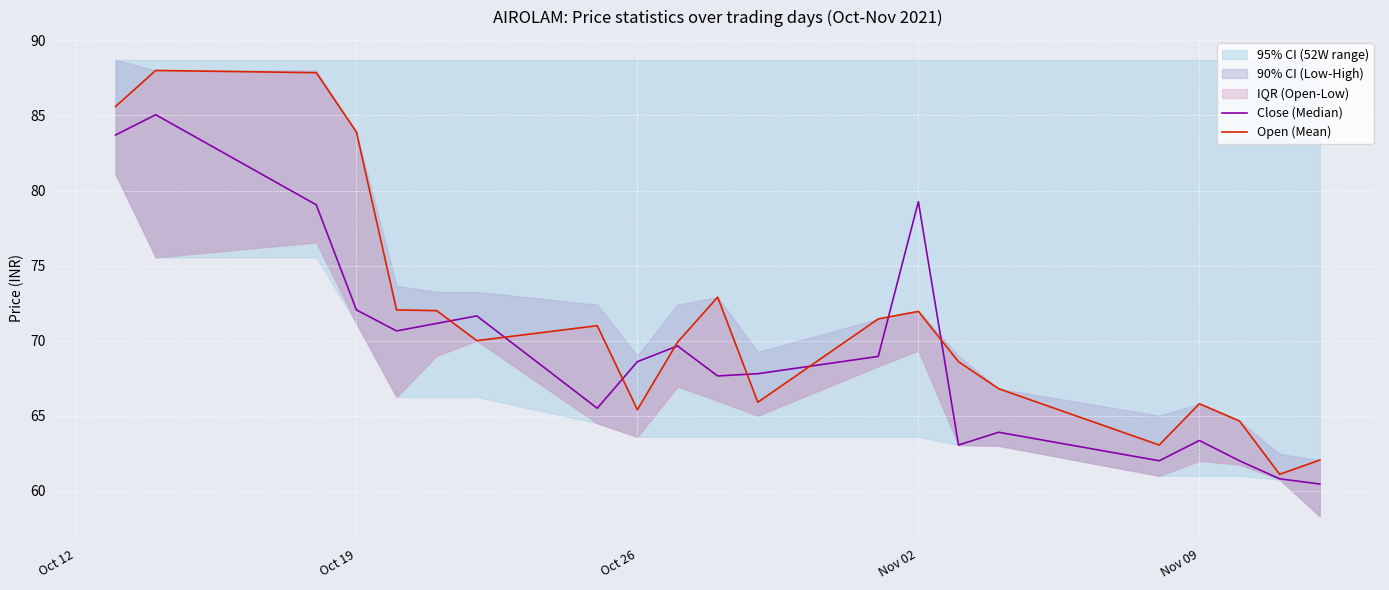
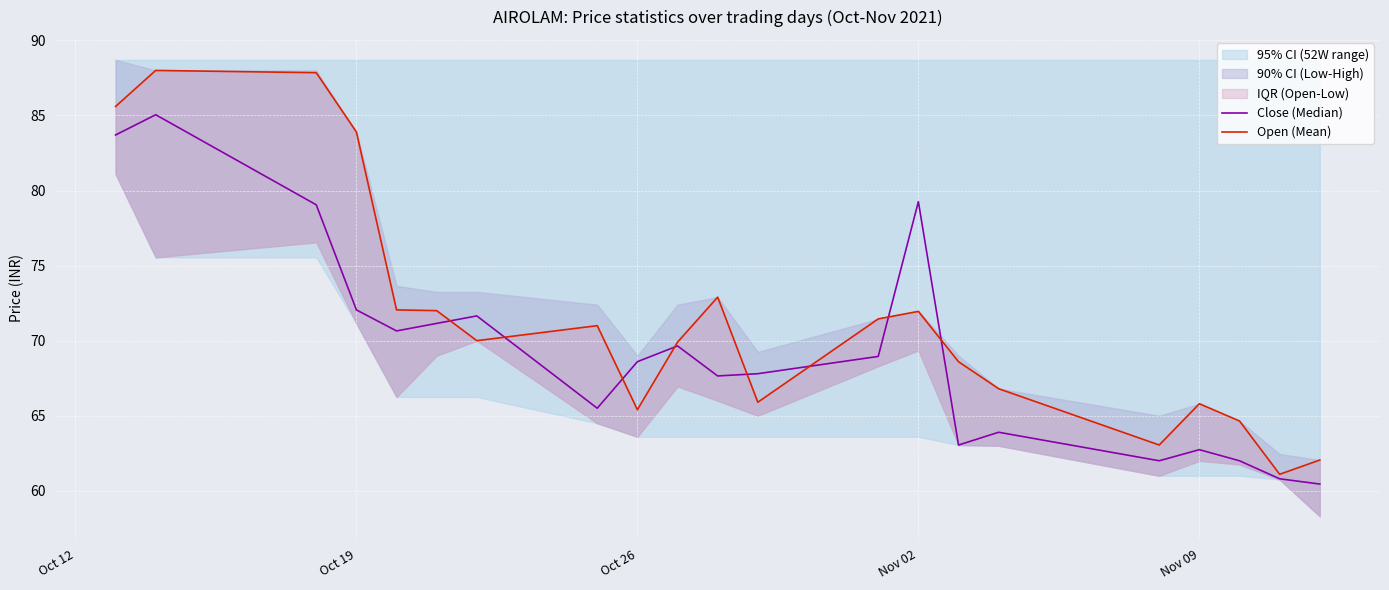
Close (Median), Nov 09: 63.4 -> 62.7
